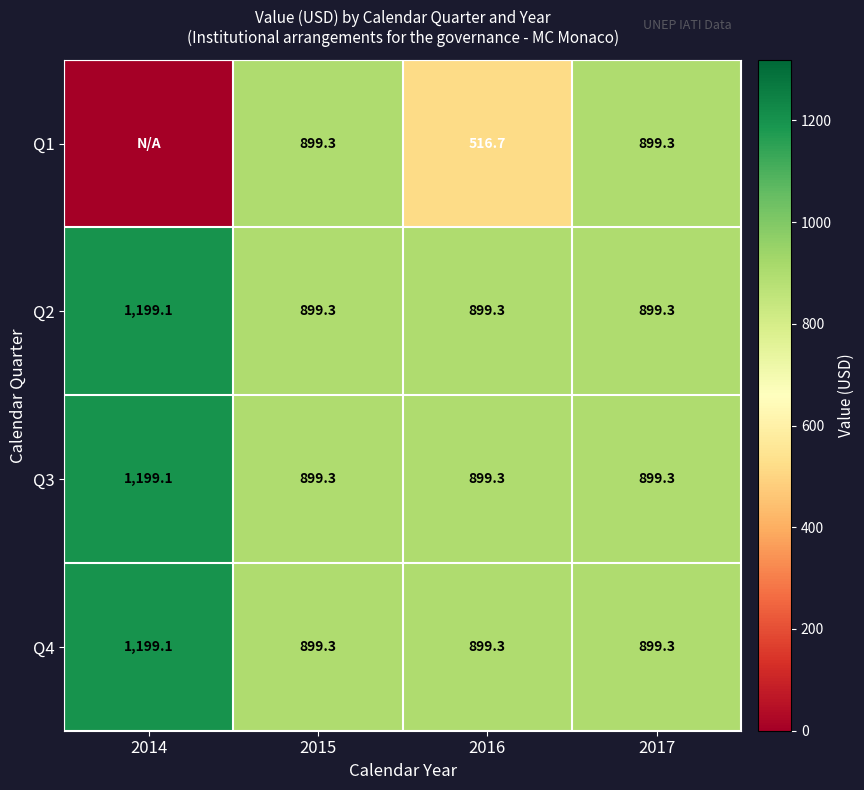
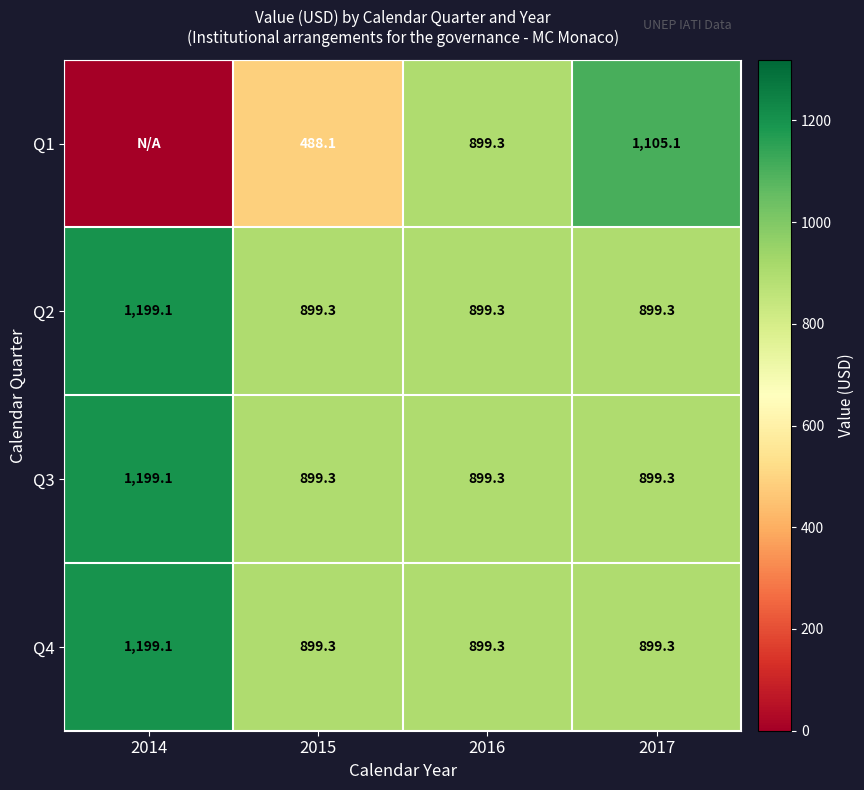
Q1, 2015: 899.3 -> 488.1
Q1, 2016: 516.7 -> 899.3
Q1, 2017: 899.3 -> 1,105.1
